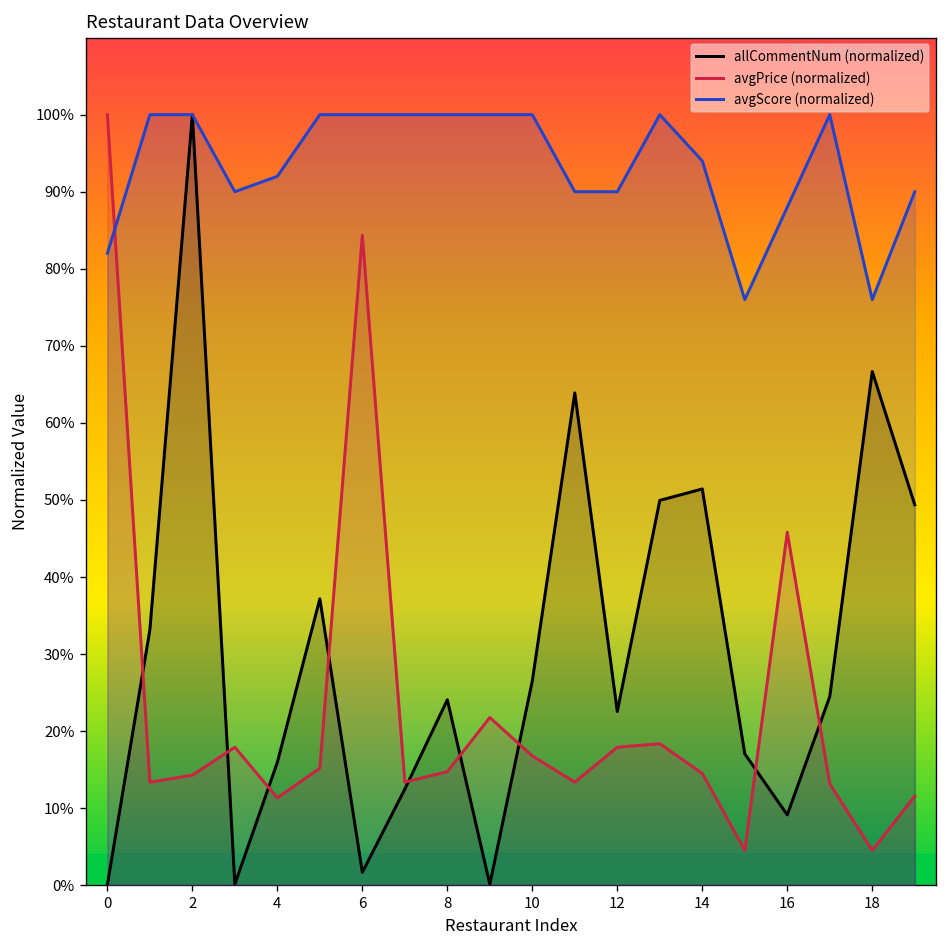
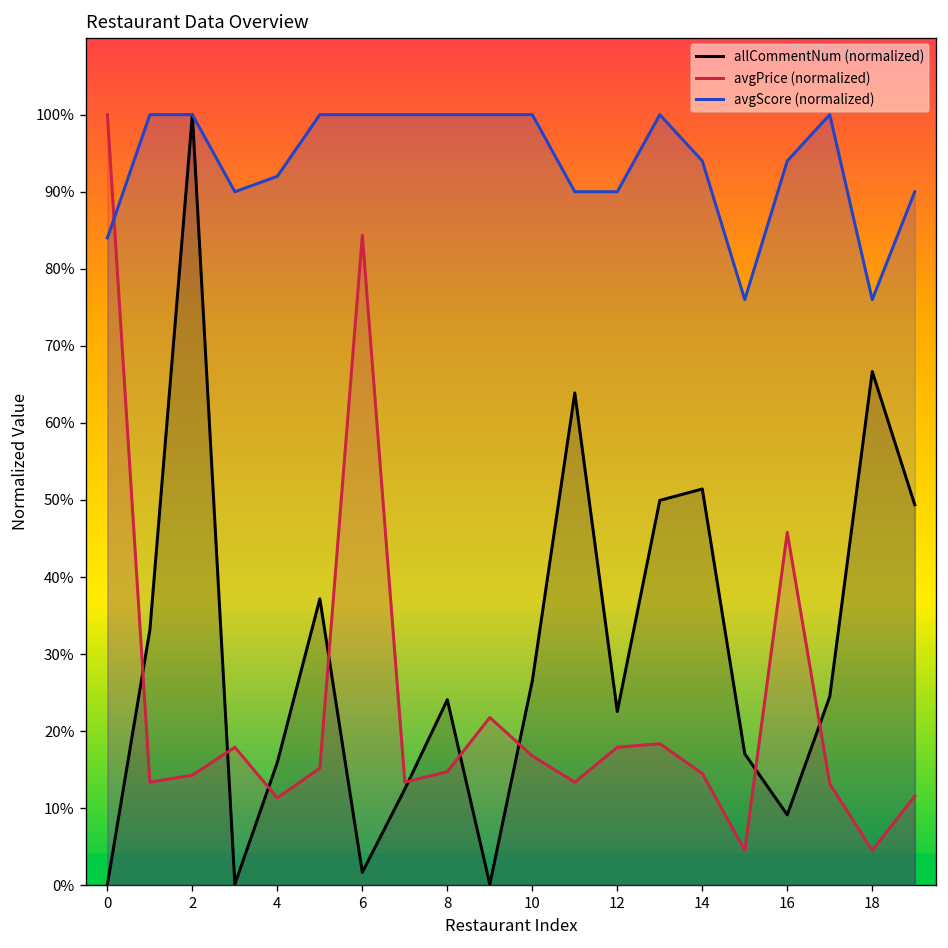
avgScore (normalized), 0: 82% -> 84%
avgScore (normalized), 16: 88% -> 94%
